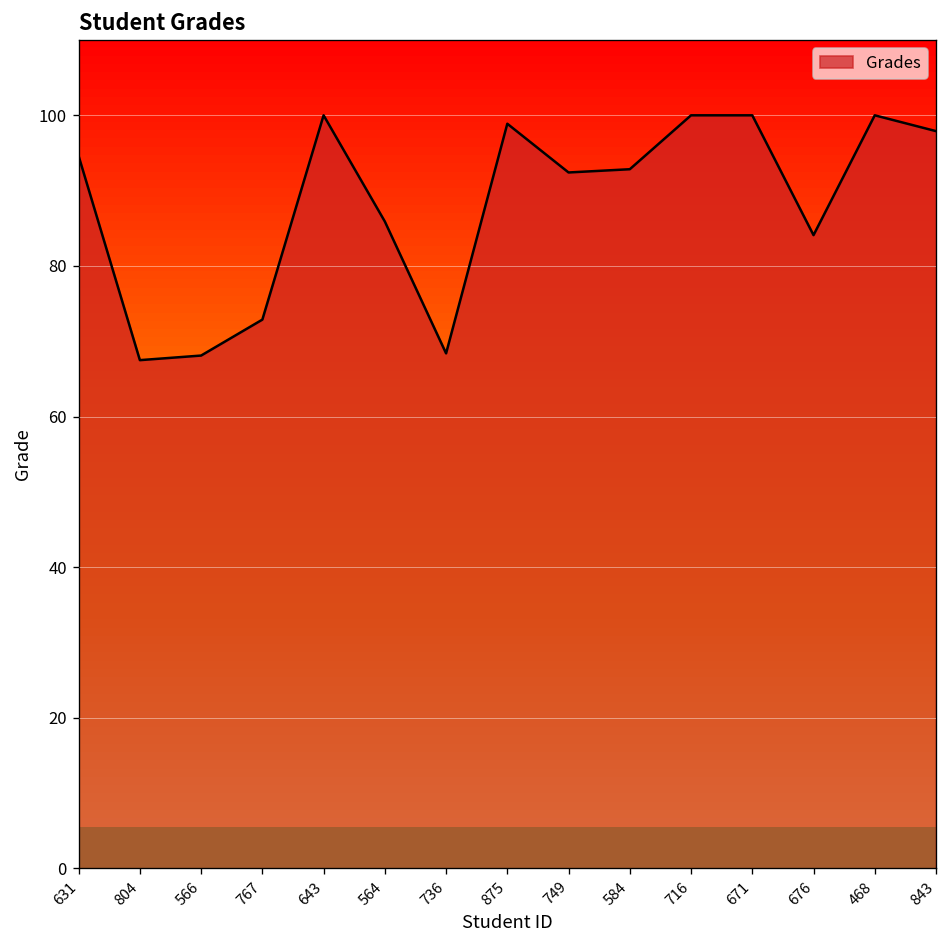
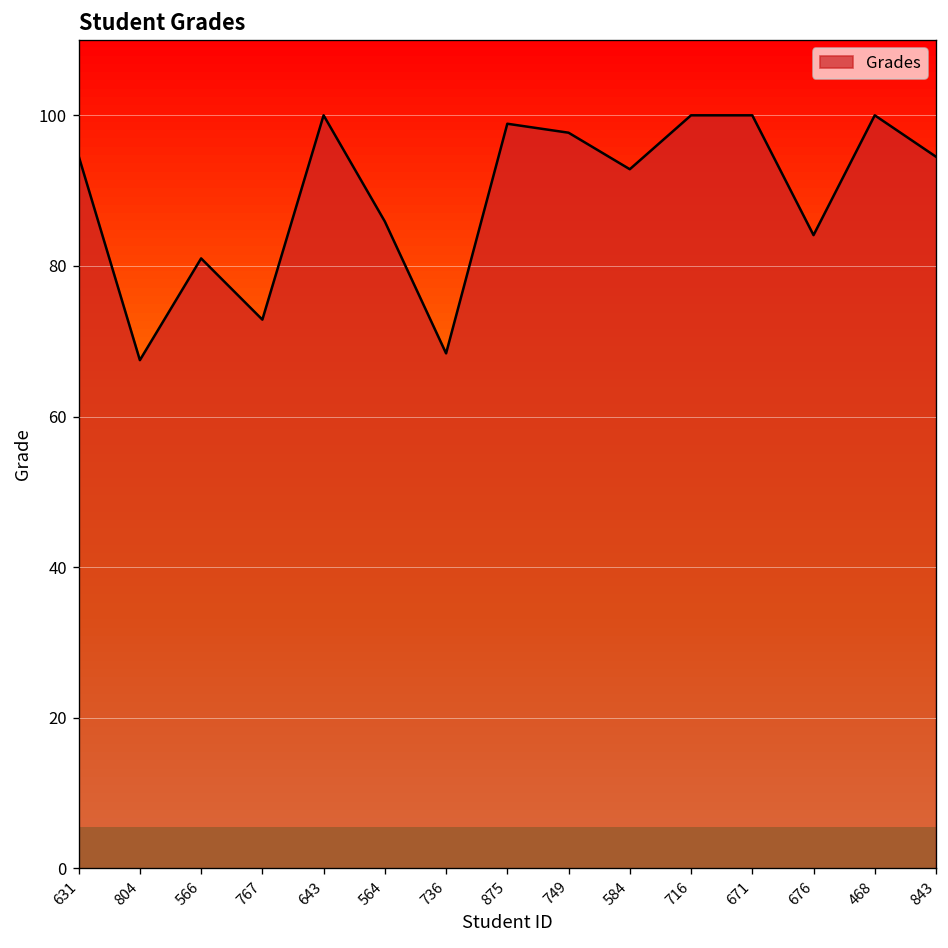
566: 68 -> 81
749: 92 -> 98
843: 98 -> 95
